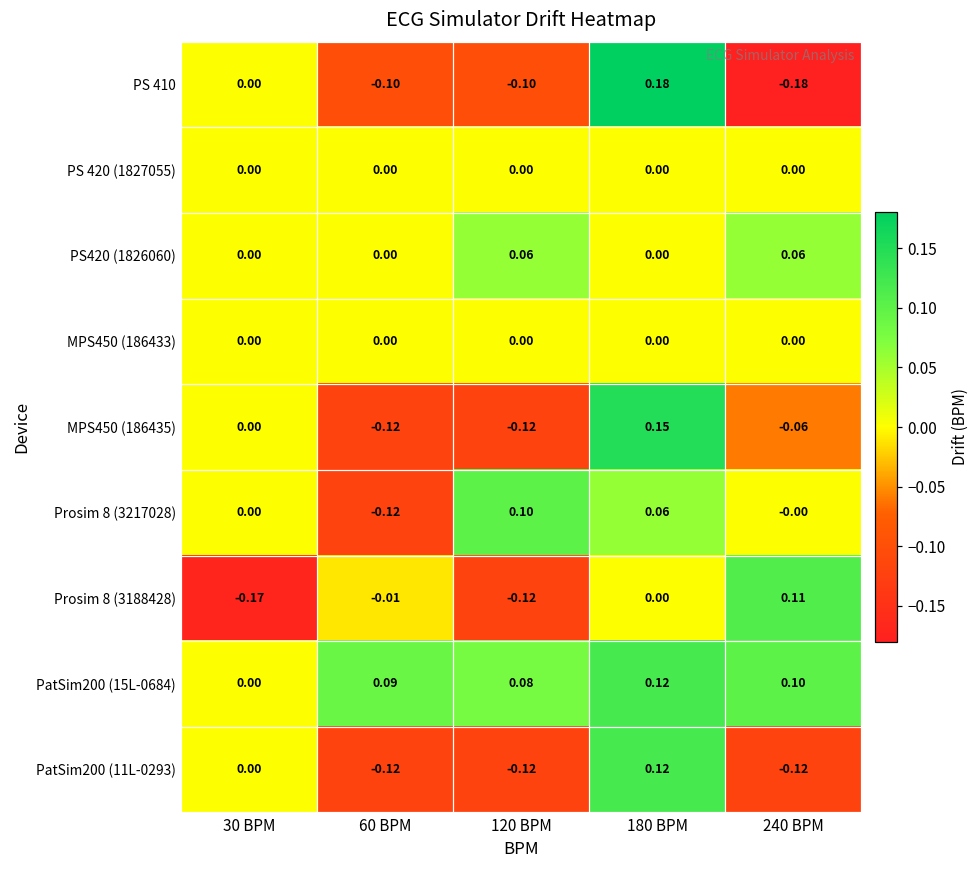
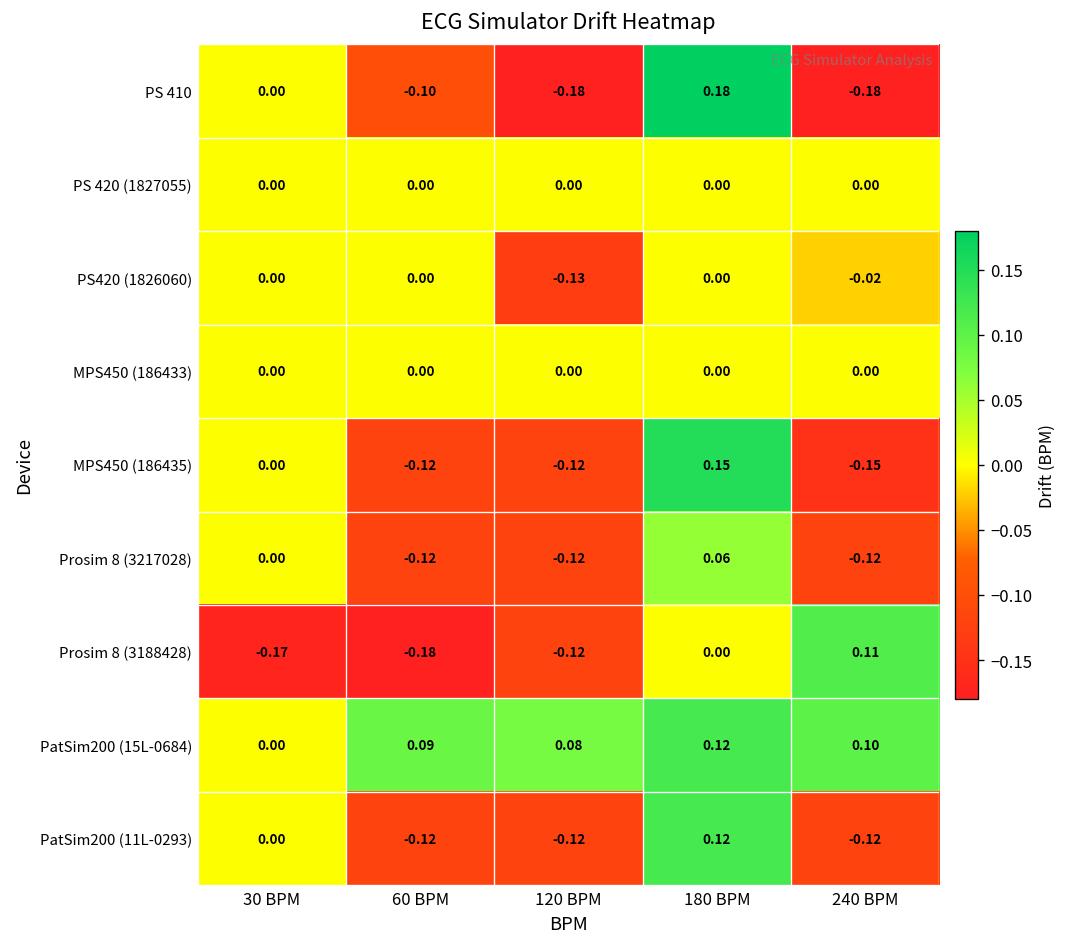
PS 410, 120 BPM: -0.10 -> -0.18
PS420 (1826060), 120 BPM: 0.06 -> -0.13
PS420 (1826060), 240 BPM: 0.06 -> -0.02
MPS450 (186435), 240 BPM: -0.06 -> -0.15
Prosim 8 (3217028), 120 BPM: 0.10 -> -0.12
Prosim 8 (3217028), 240 BPM: -0.00 -> -0.12
Prosim 8 (3188428), 60 BPM: -0.01 -> -0.18
